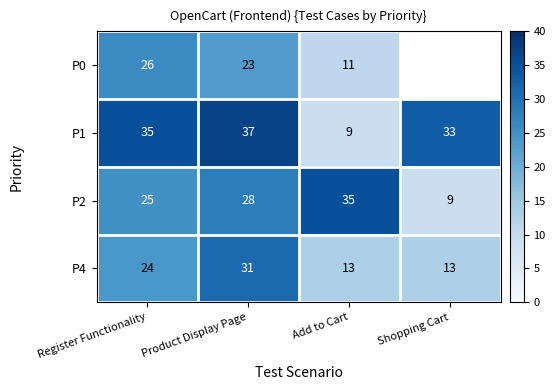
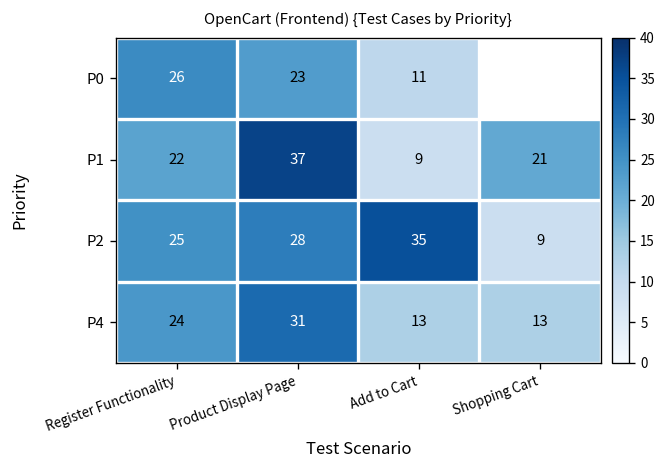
P1, Register Functionality: 35 -> 22
P1, Shopping Cart: 33 -> 21
